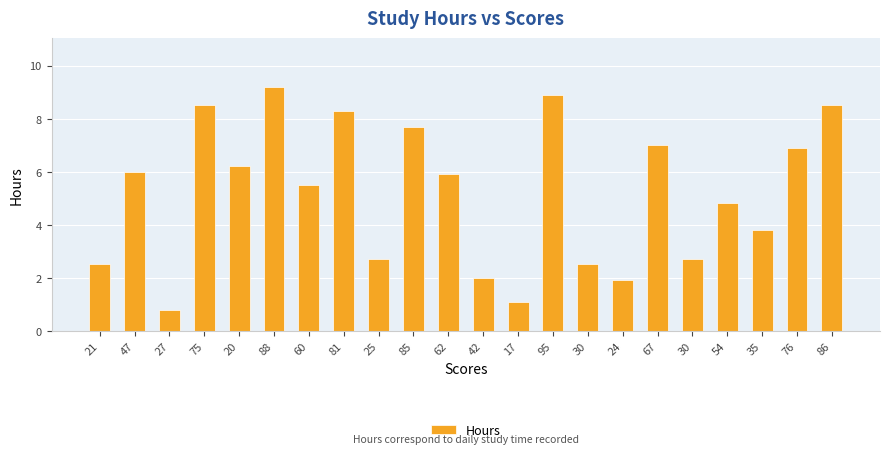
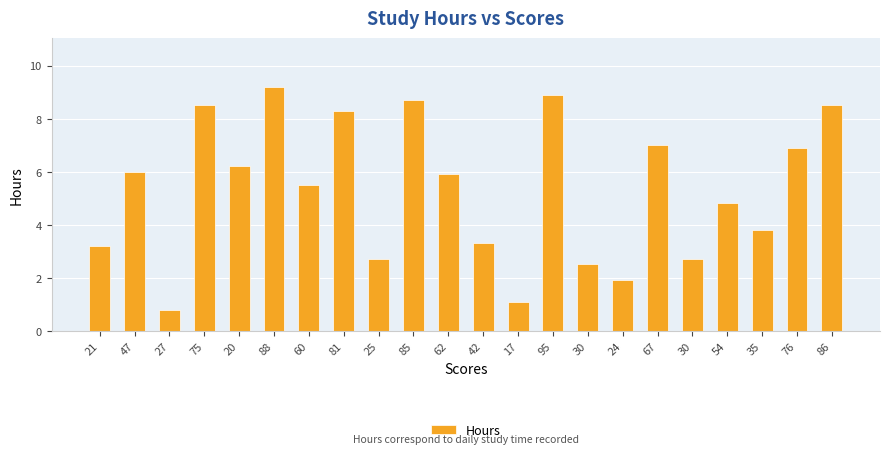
21: 2.5 -> 3.2
85: 7.7 -> 8.7
42: 2.0 -> 3.3
